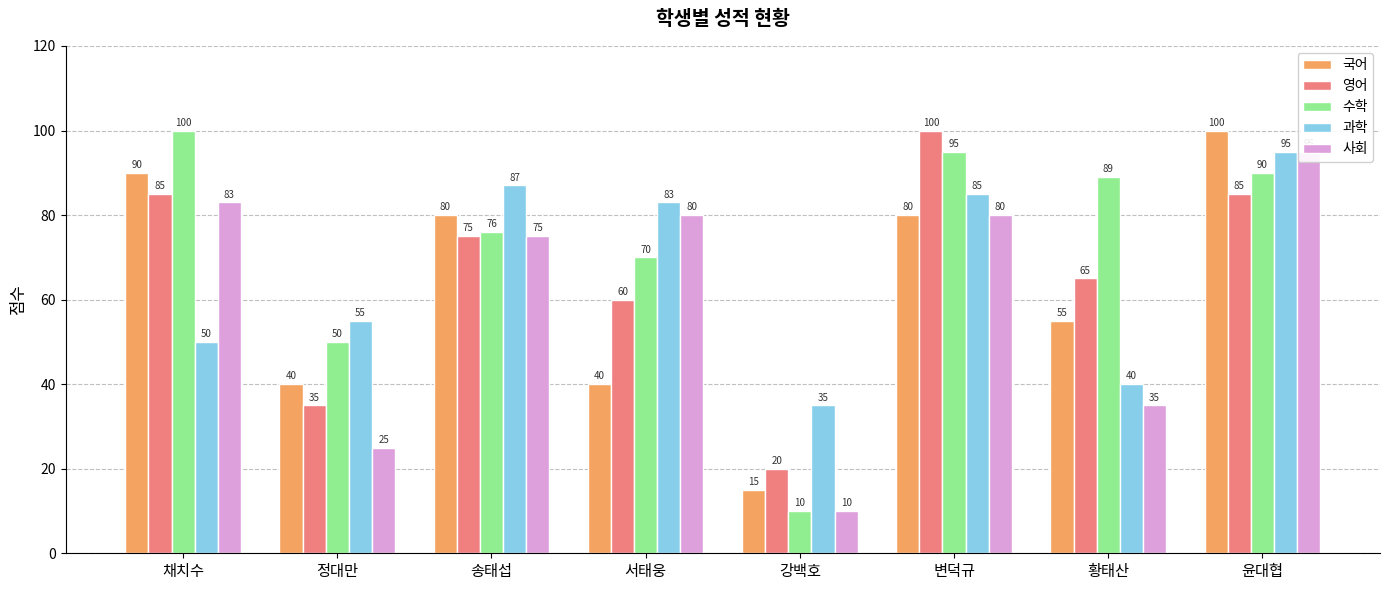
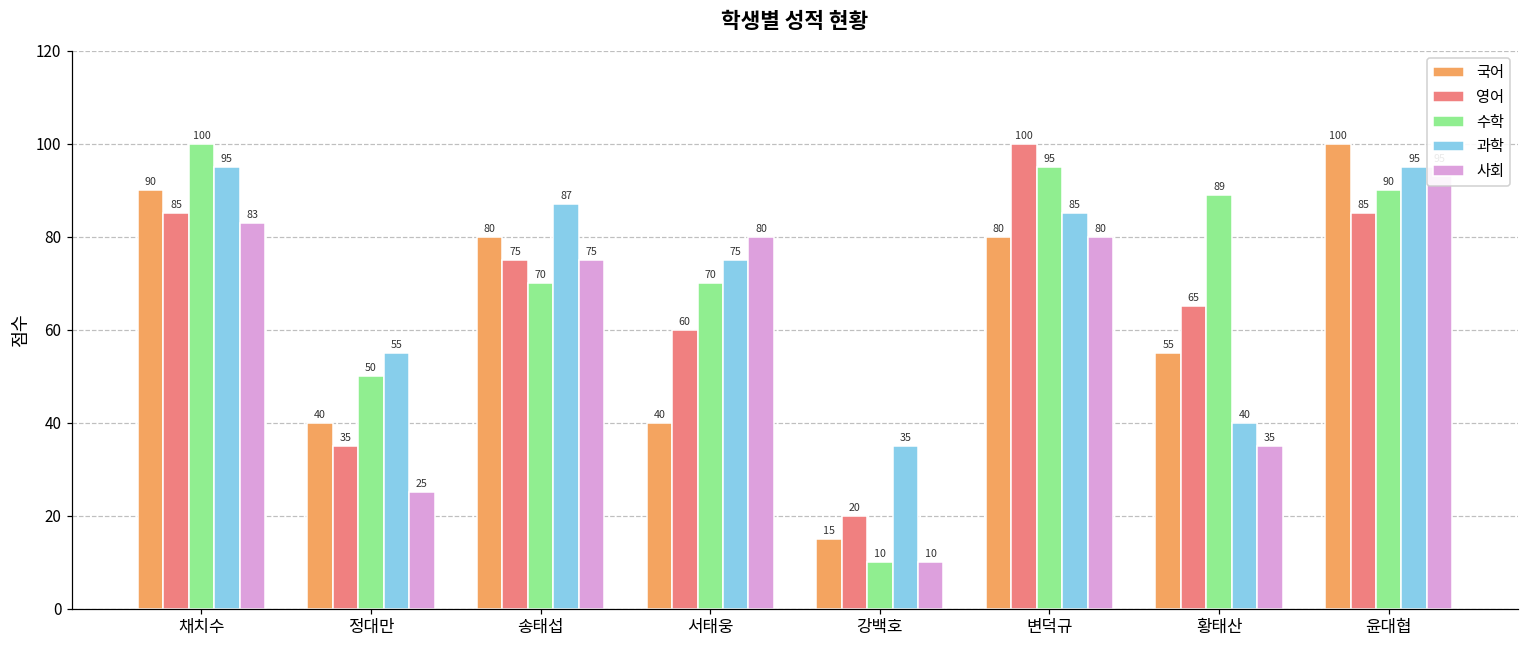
과학, 채치수: 50 -> 95
수학, 송태섭: 76 -> 70
과학, 서태웅: 83 -> 75
